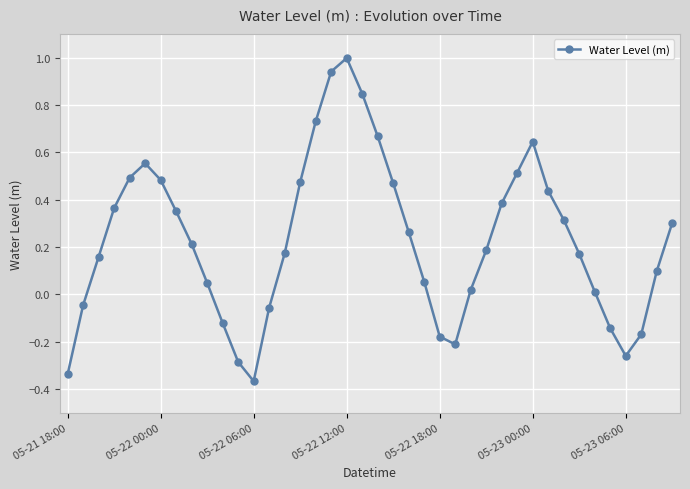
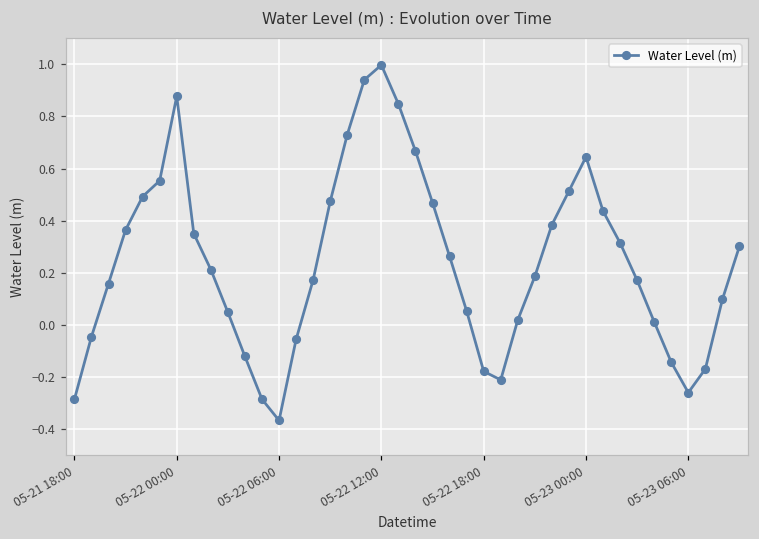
05-21 18:00: -0.34 -> -0.29
05-22 00:00: 0.48 -> 0.88
